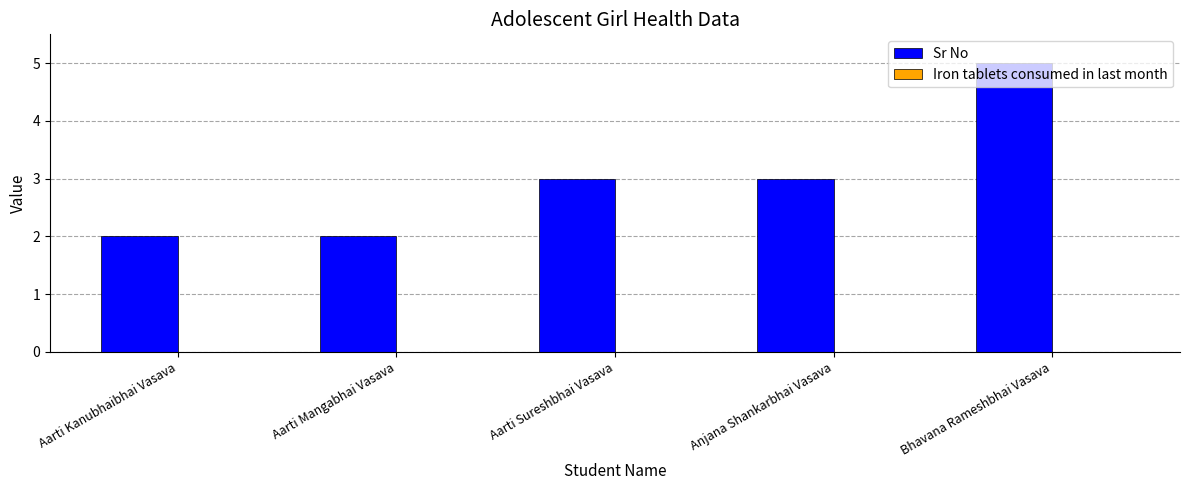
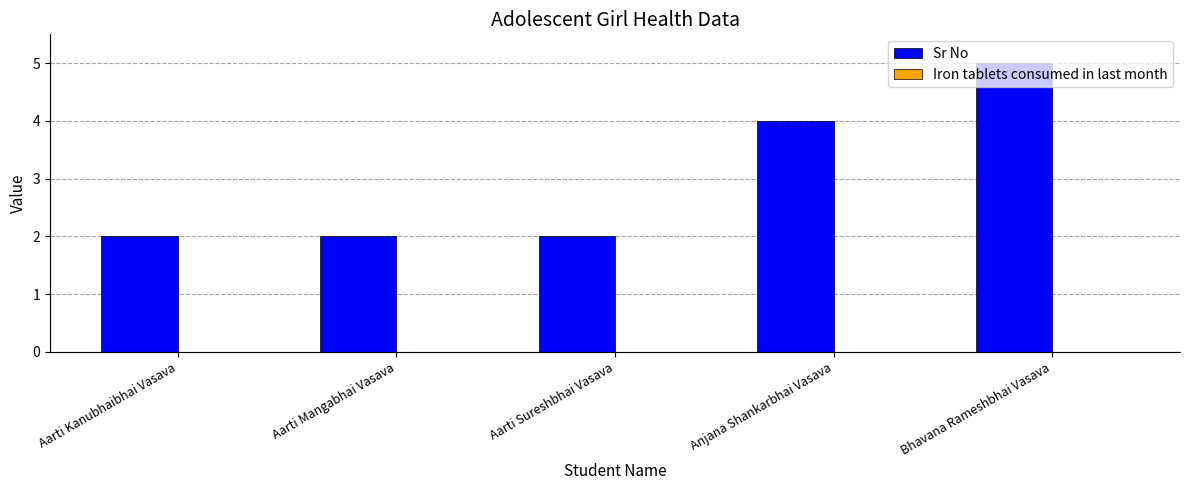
Sr No, Aarti Sureshbhai Vasava: 3 -> 2
Sr No, Anjana Shankarbhai Vasava: 3 -> 4
